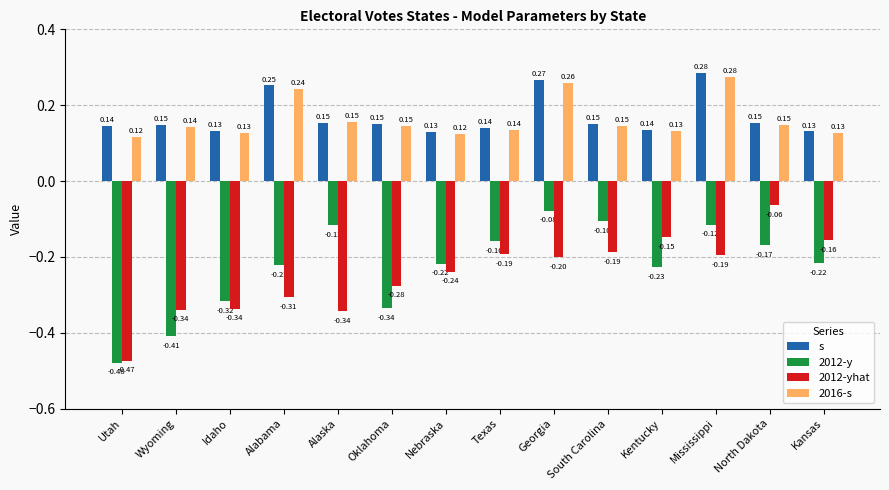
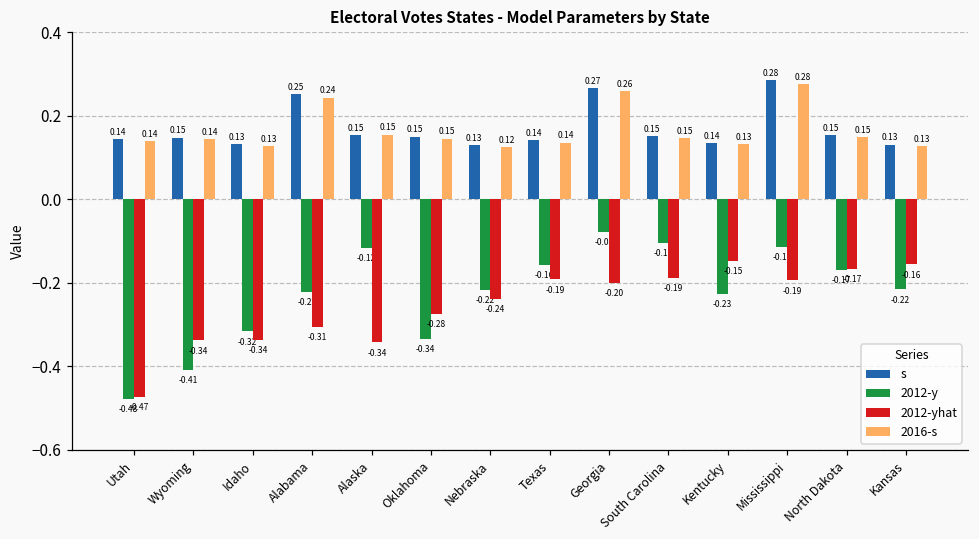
2016-s, Utah: 0.12 -> 0.14
2012-yhat, North Dakota: -0.06 -> -0.17
